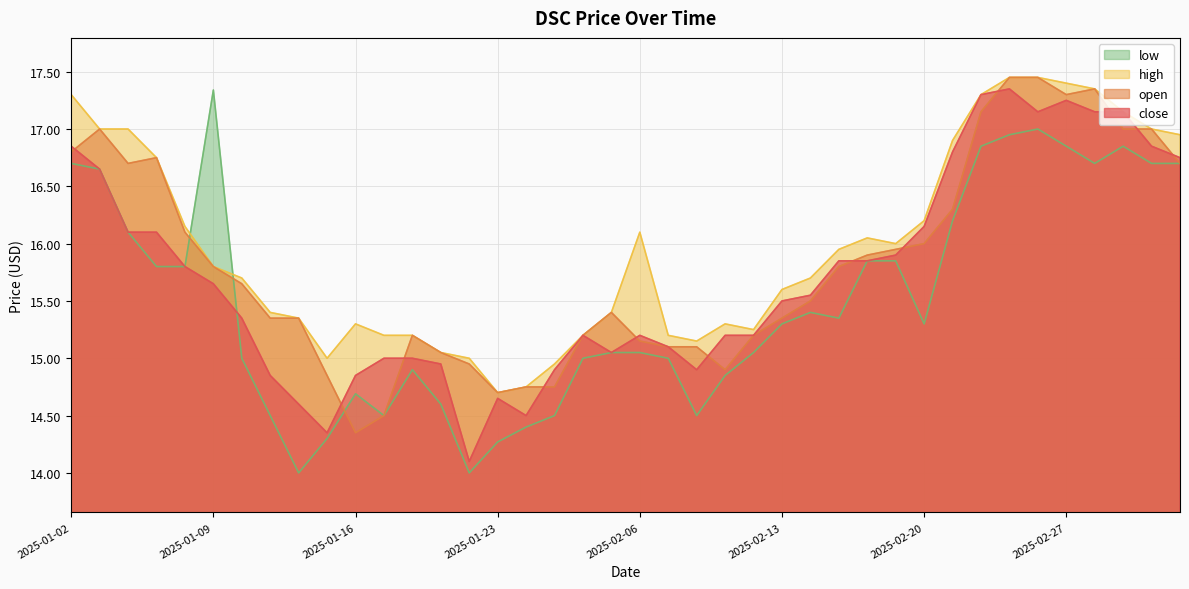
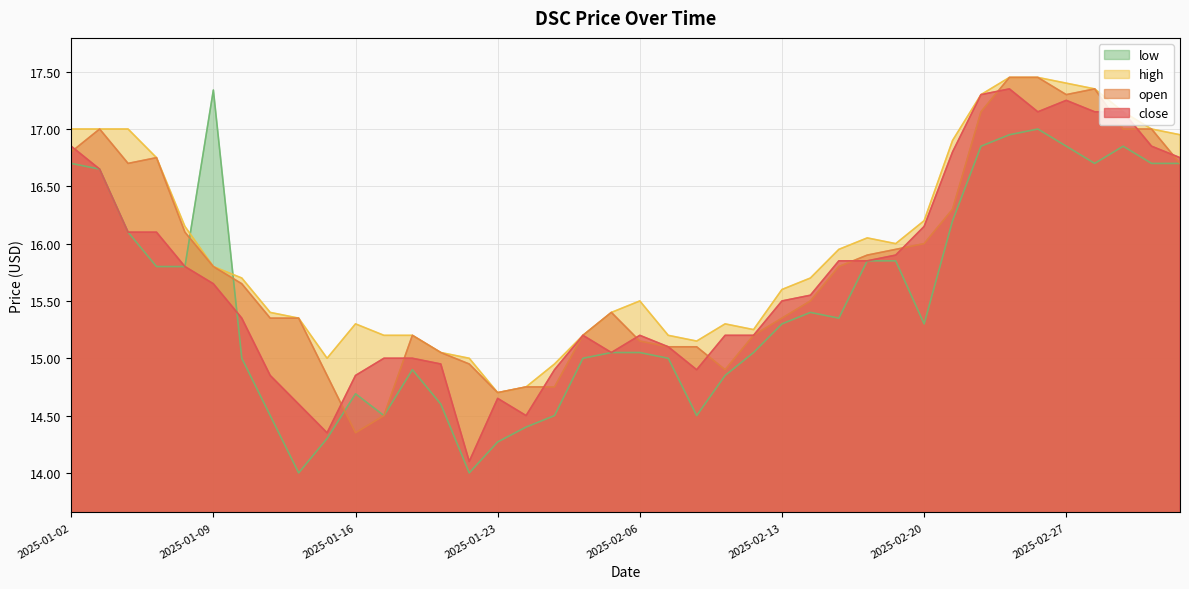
high, 2025-01-02: 17.3 -> 17.0
high, 2025-02-06: 16.1 -> 15.5
